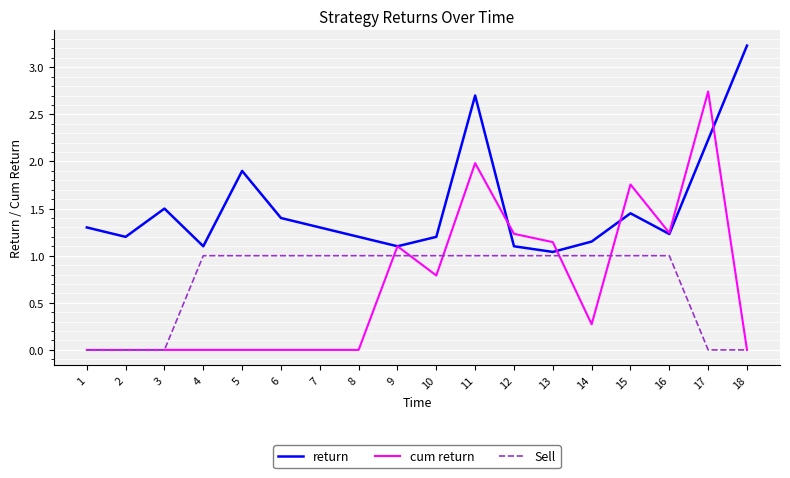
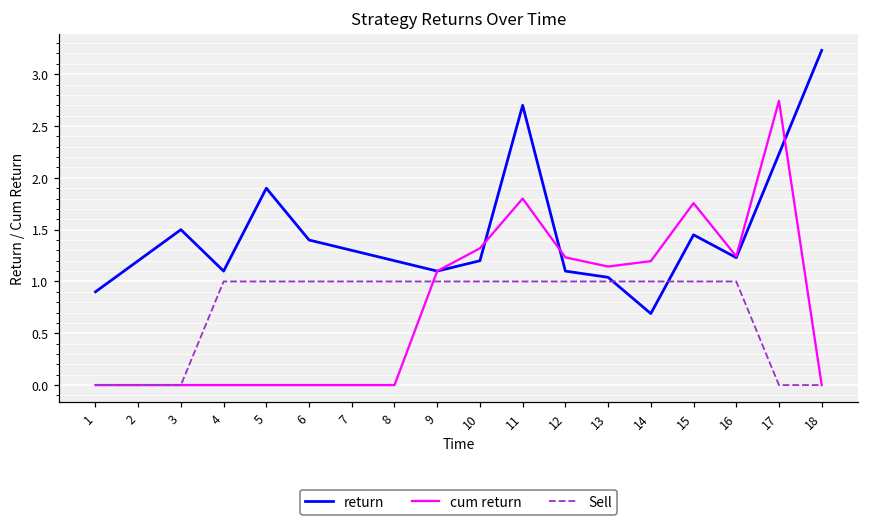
return, 1: 1.3 -> 0.9
cum return, 10: 0.8 -> 1.3
cum return, 11: 2.0 -> 1.8
return, 14: 1.2 -> 0.7
cum return, 14: 0.3 -> 1.2
